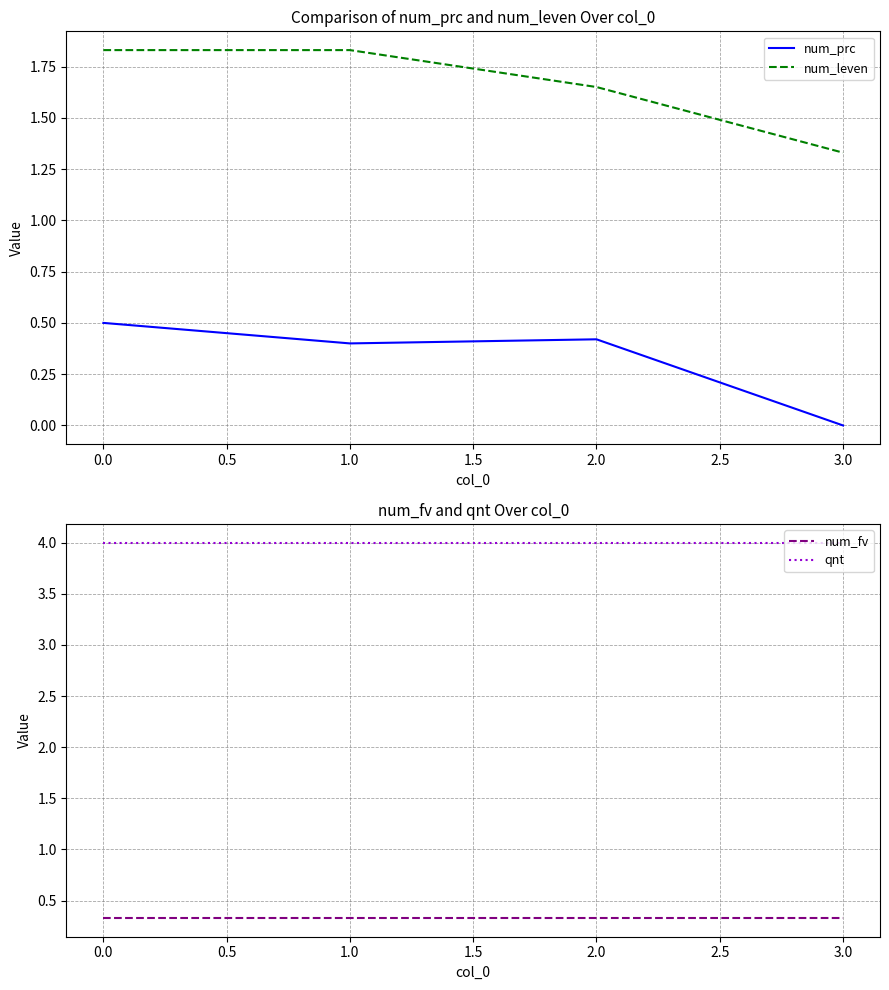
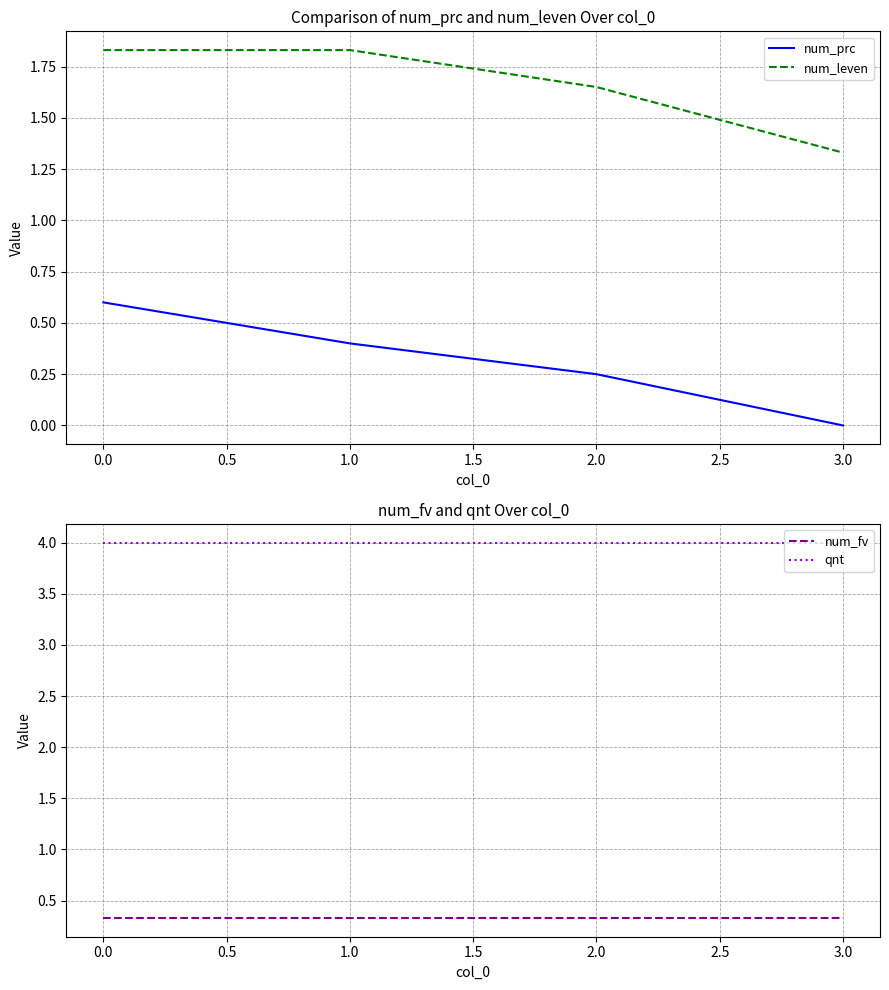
Comparison of num_prc and num_leven Over col_0, num_prc, 0.0: 0.5 -> 0.6
Comparison of num_prc and num_leven Over col_0, num_prc, 2.0: 0.42 -> 0.25
